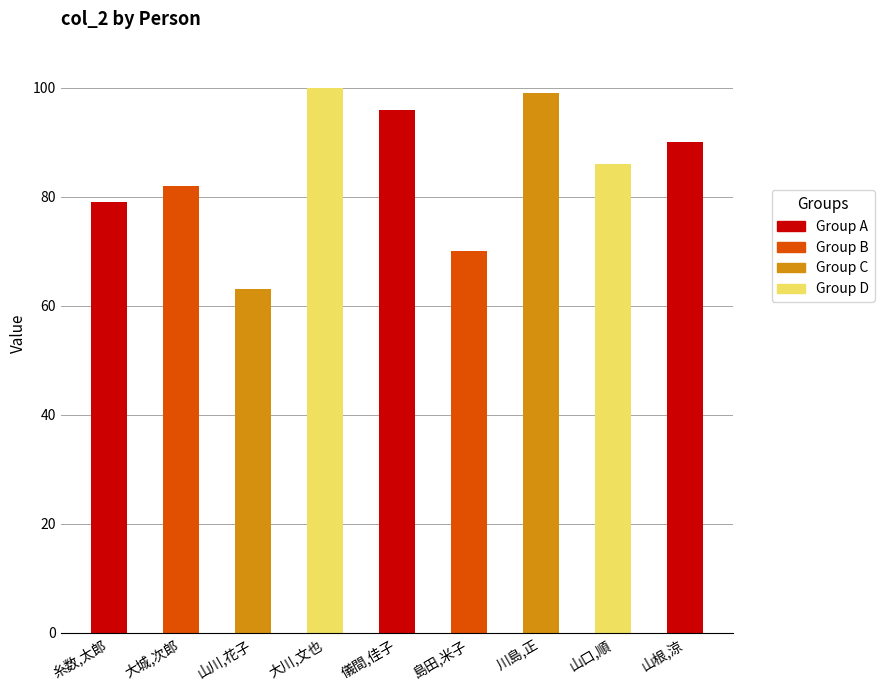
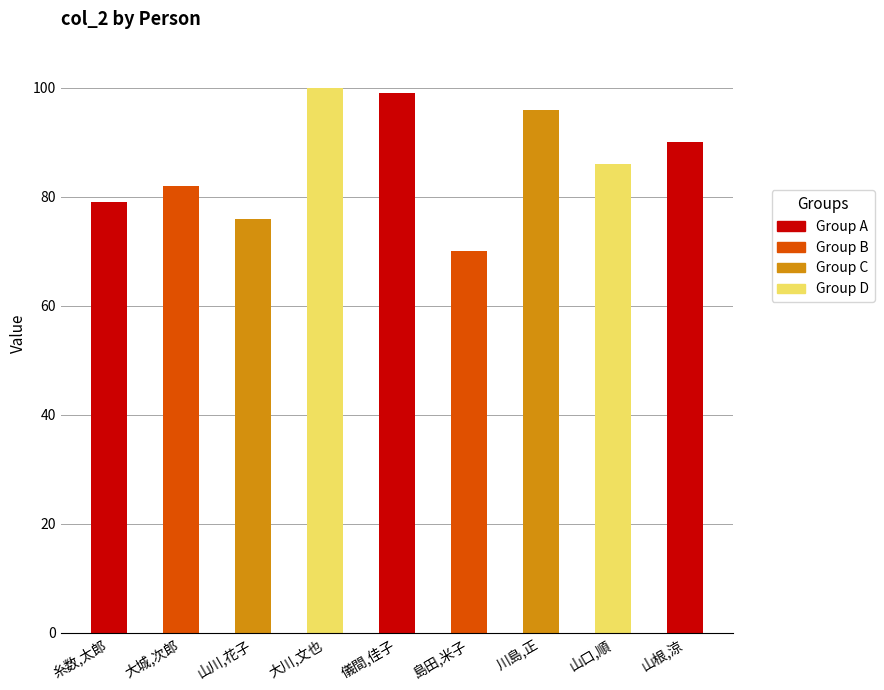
山川,花子: 63 -> 76
儀間,佳子: 96 -> 99
川島,正: 99 -> 96
